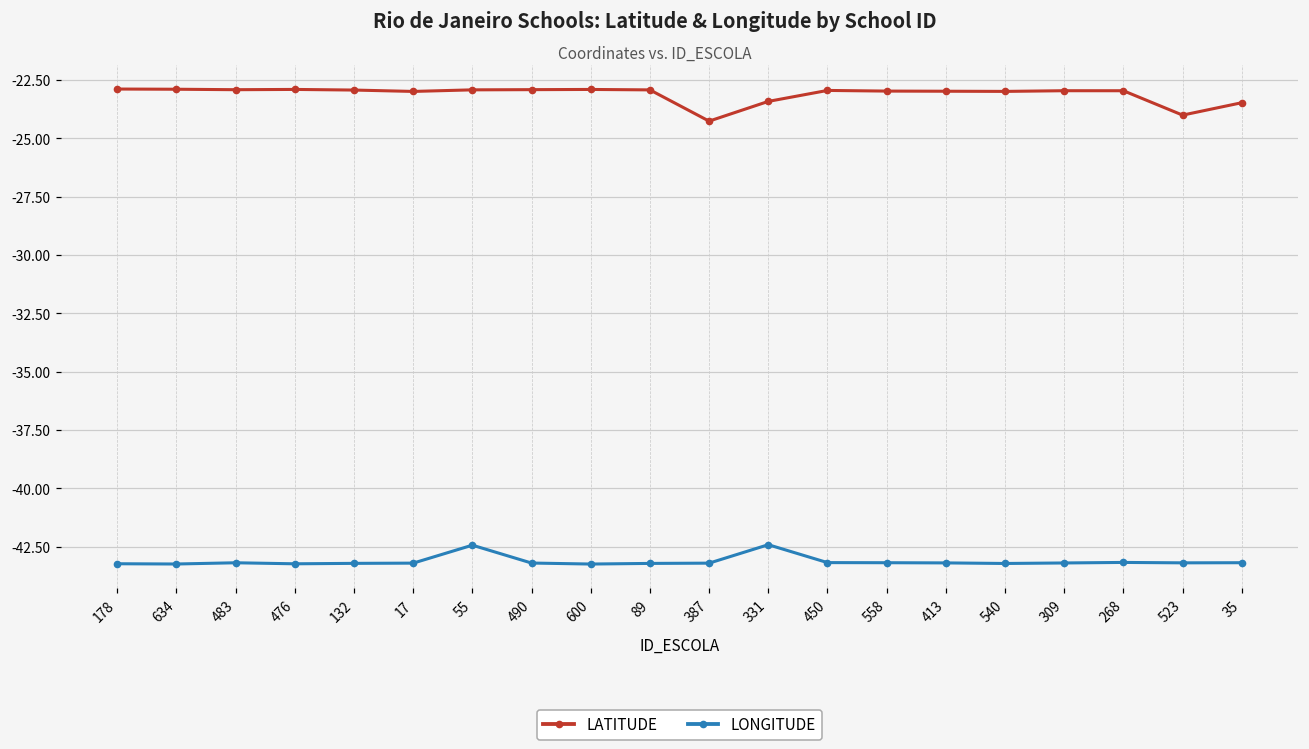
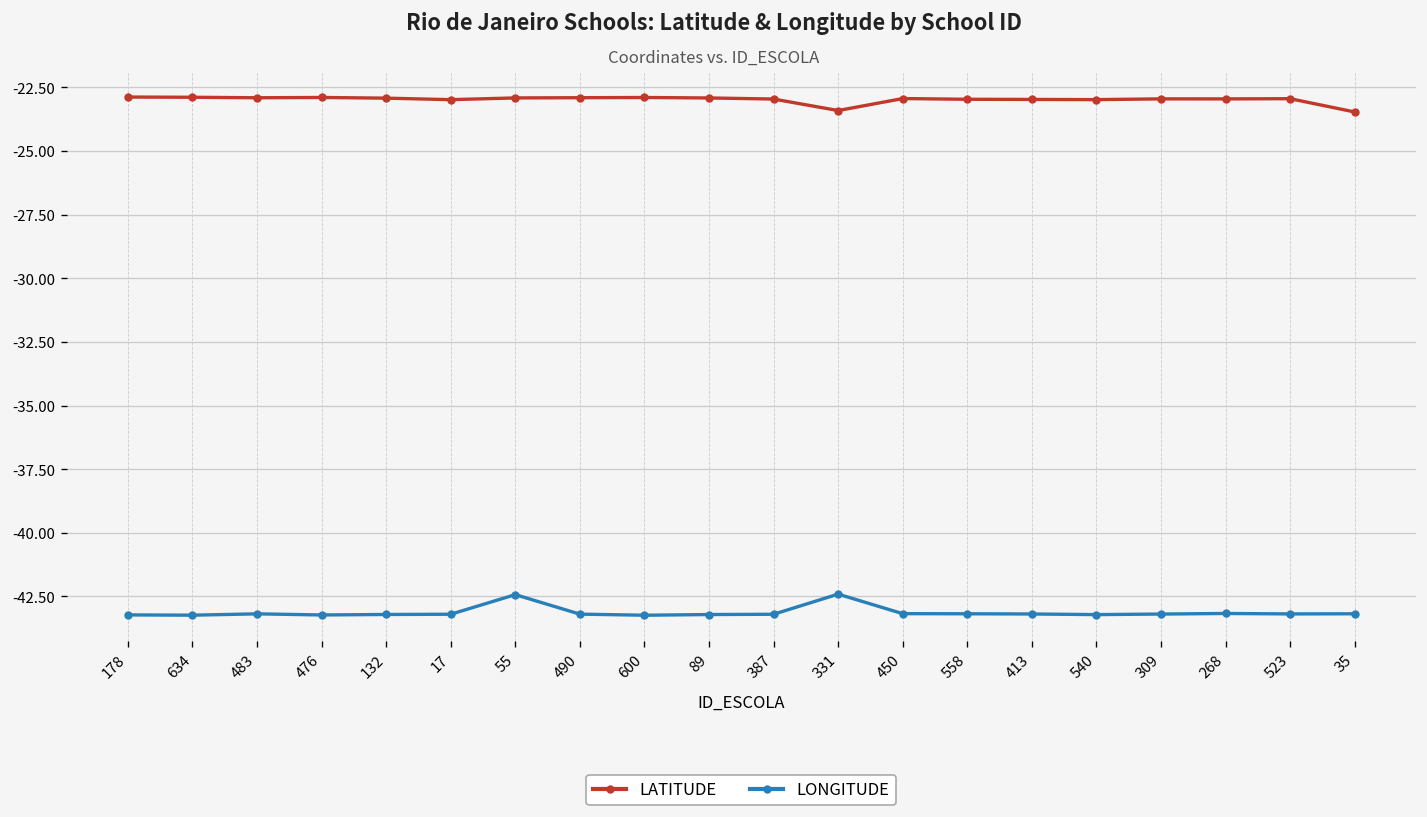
LATITUDE, 387: -24.3 -> -23.0
LATITUDE, 523: -24.0 -> -22.9
